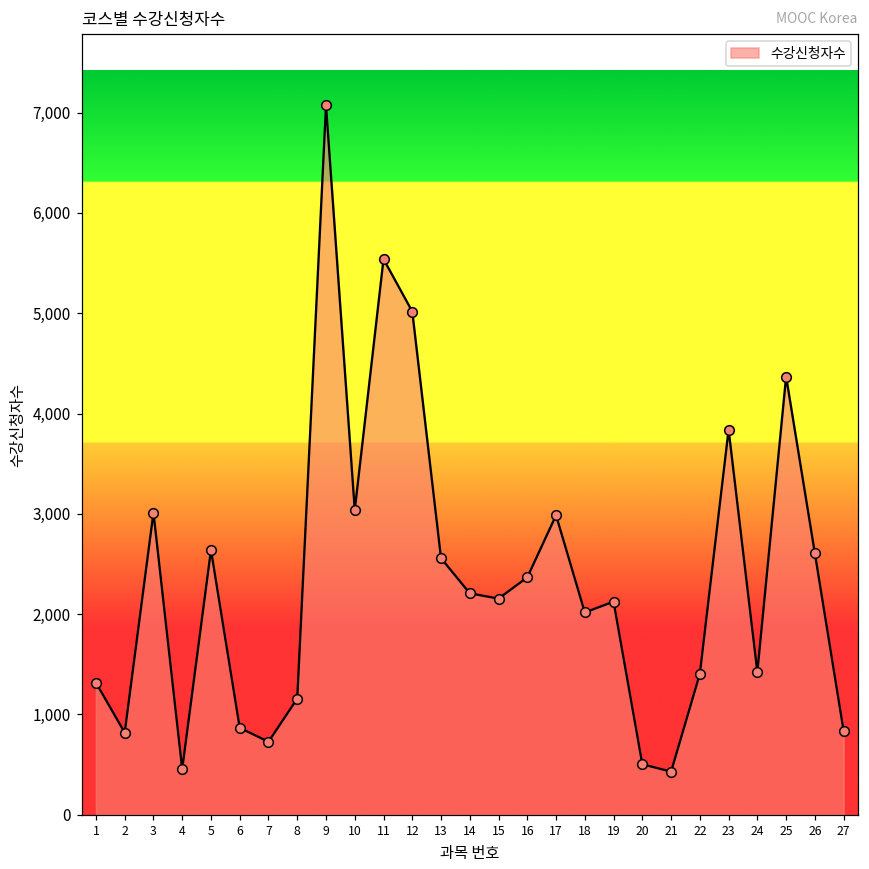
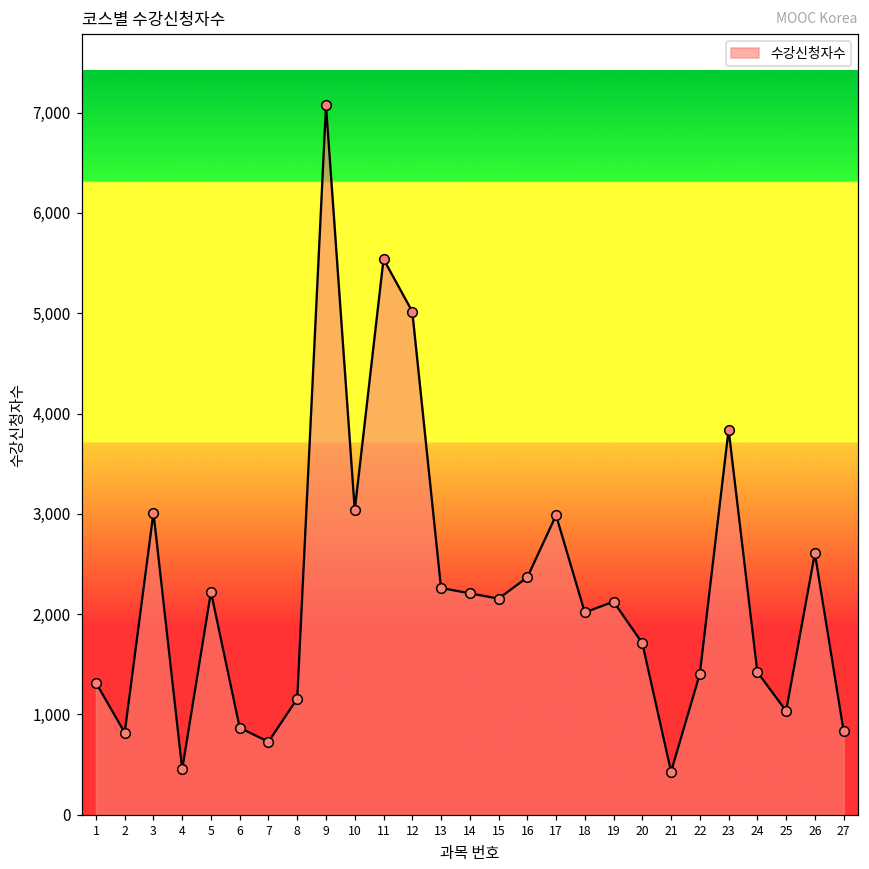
5: 2,600 -> 2,200
13: 2,600 -> 2,300
20: 500 -> 1,700
25: 4,400 -> 1,000
